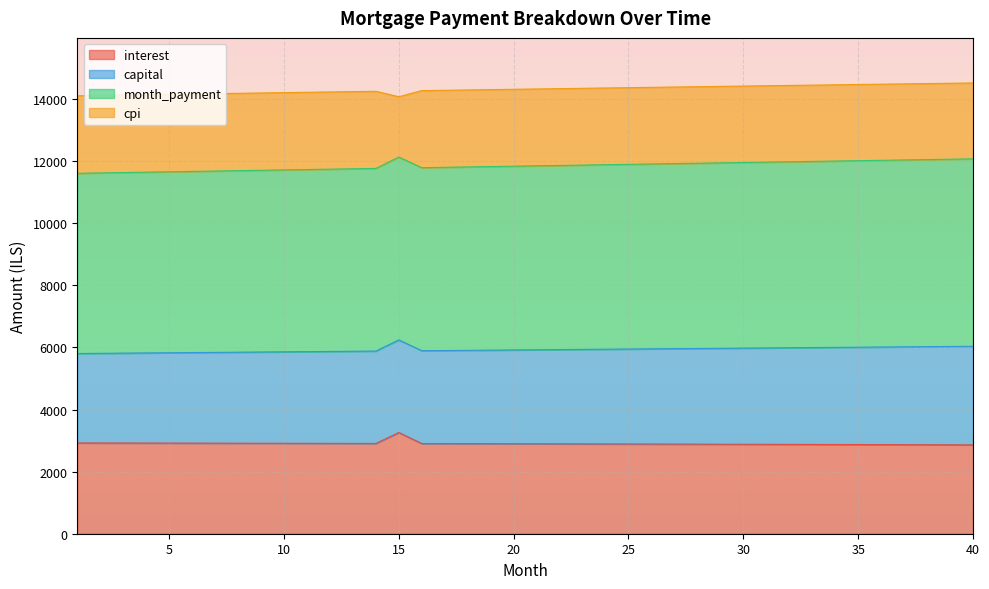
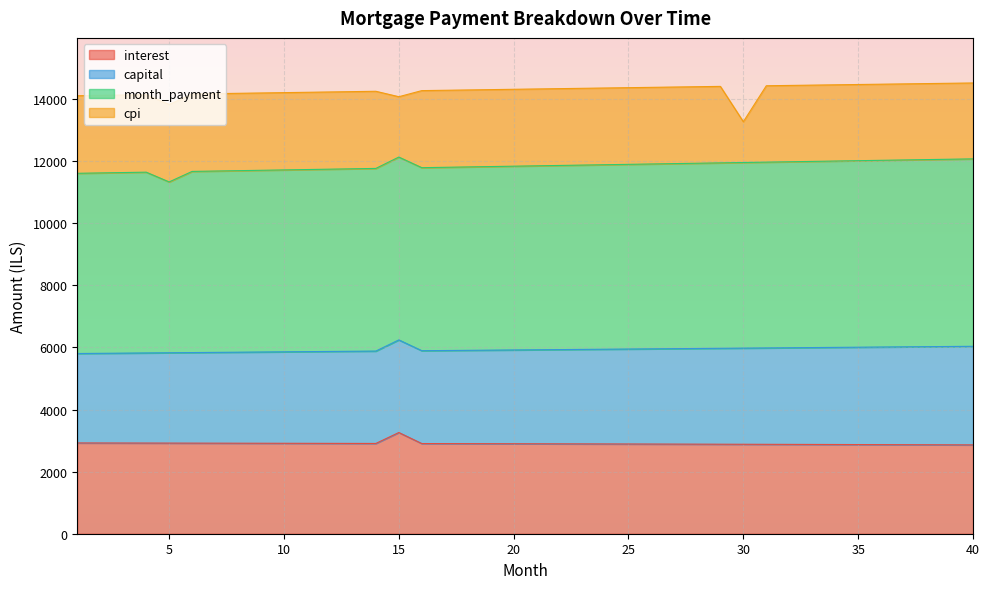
month_payment, 5: 5800 -> 5500
cpi, 30: 2500 -> 1300
